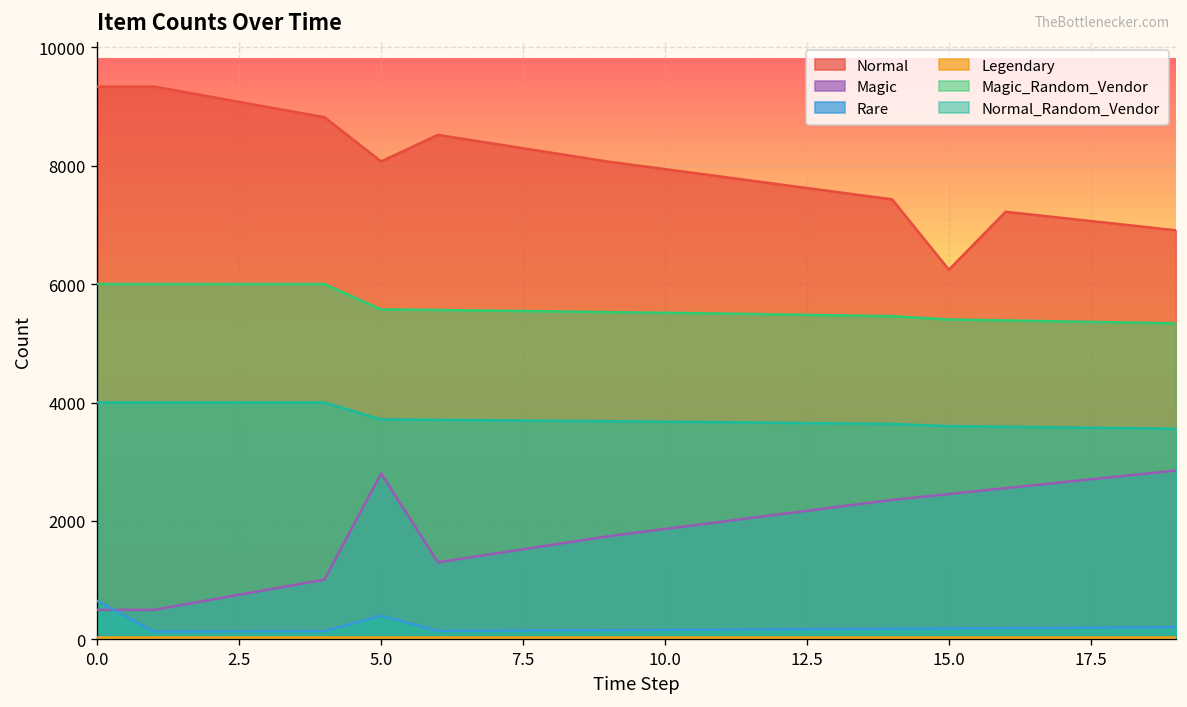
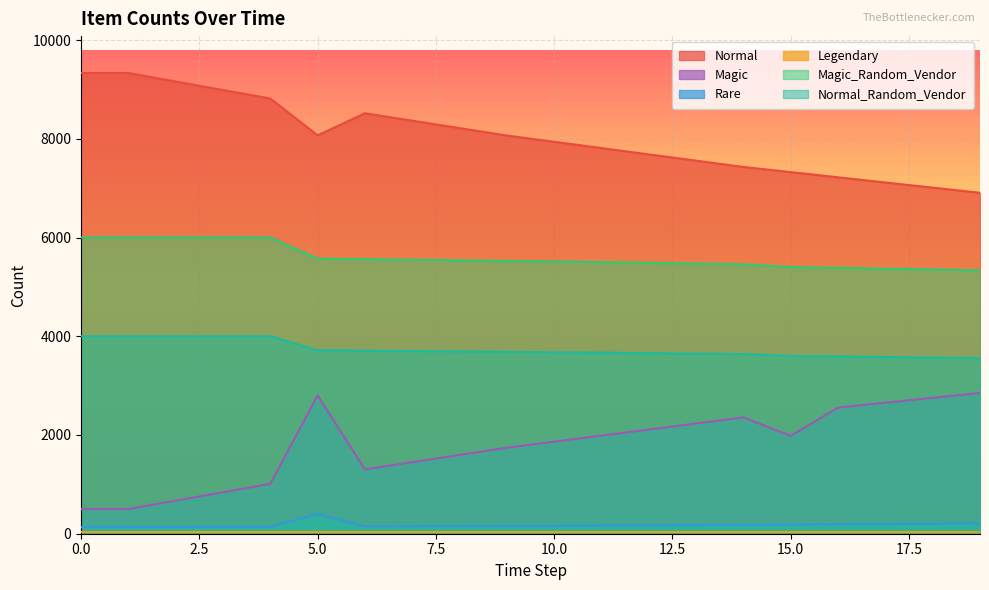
Rare, 0.0: 700 -> 100
Normal, 15.0: 6200 -> 7300
Magic, 15.0: 2500 -> 2000
